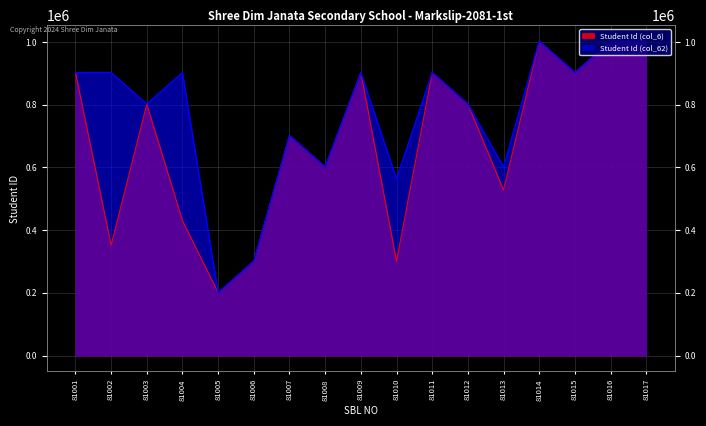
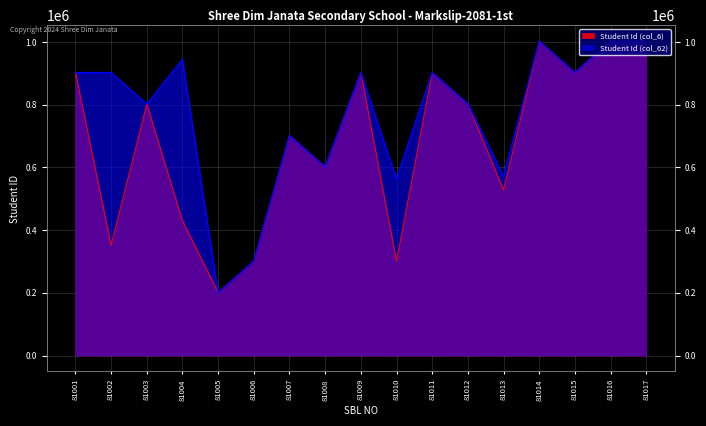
Student Id (col_62), 81004: 900000 -> 940000
Student Id (col_62), 81013: 600000 -> 570000
